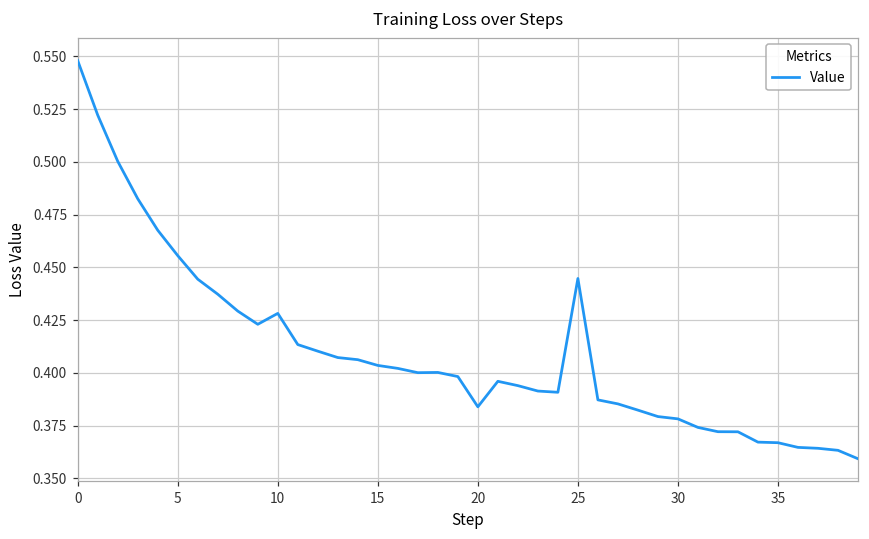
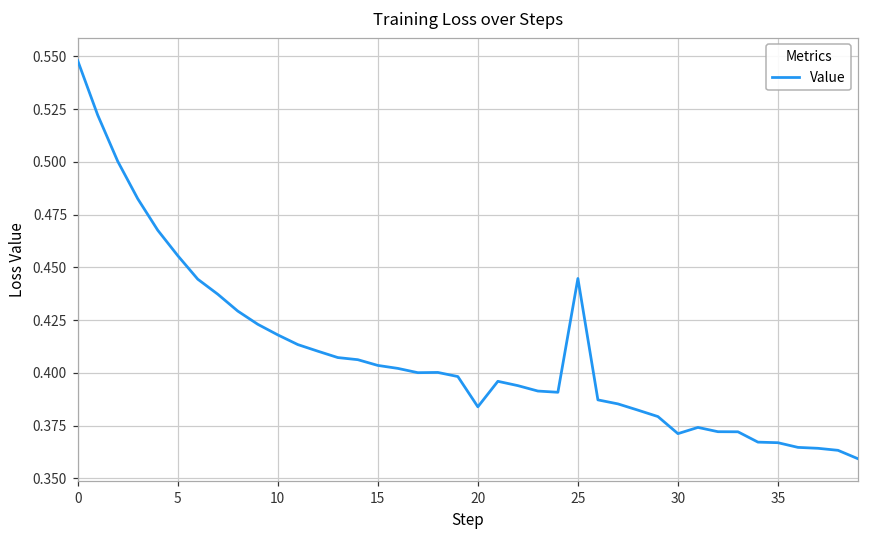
10: 0.428 -> 0.418
30: 0.378 -> 0.371
